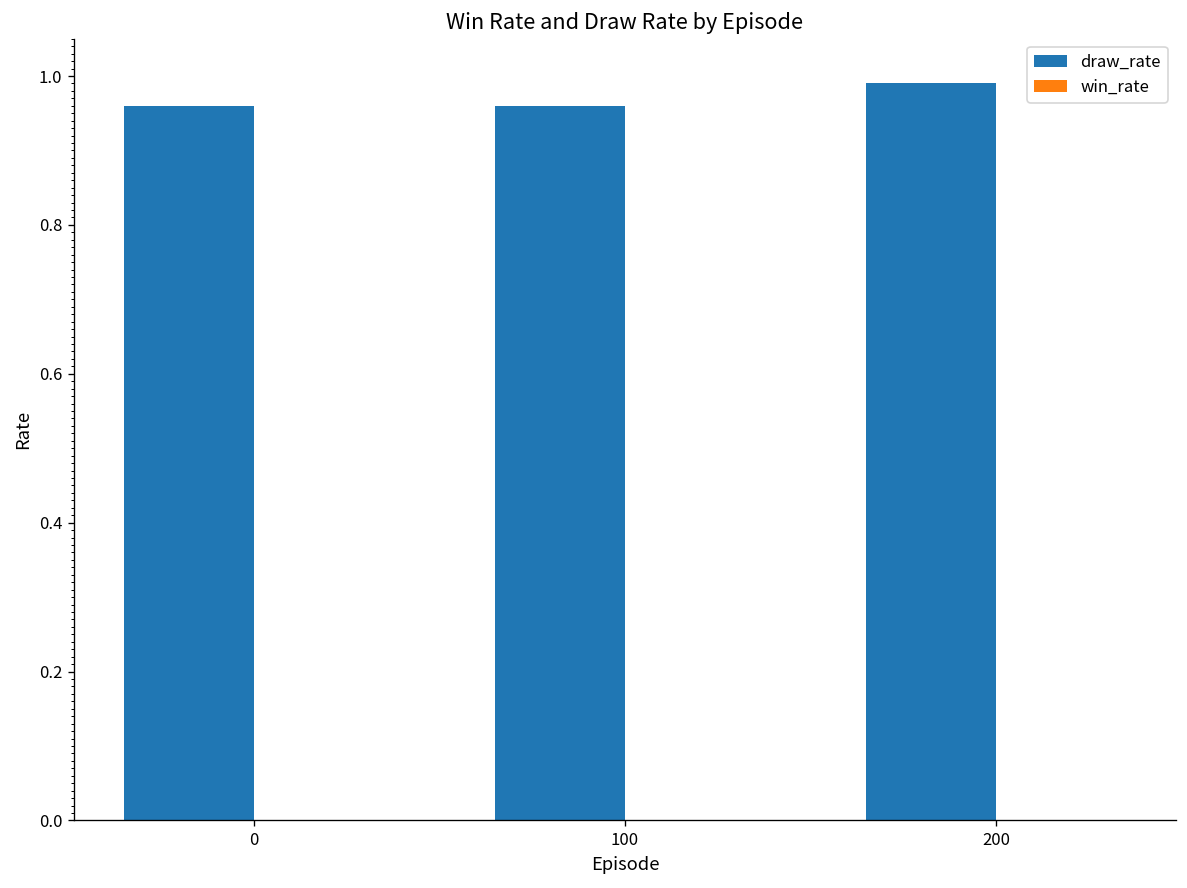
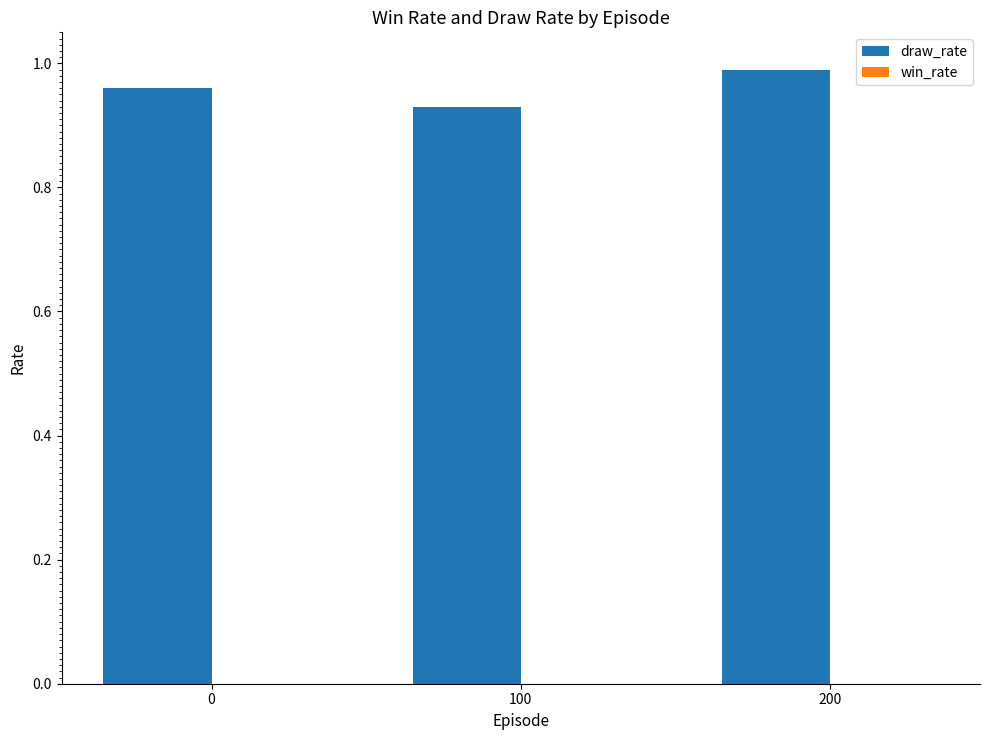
draw_rate, 100: 0.96 -> 0.93
